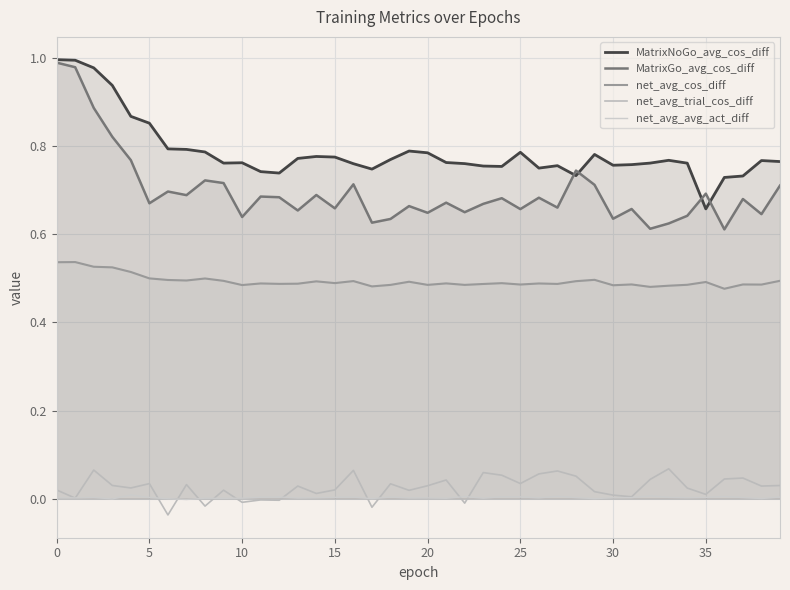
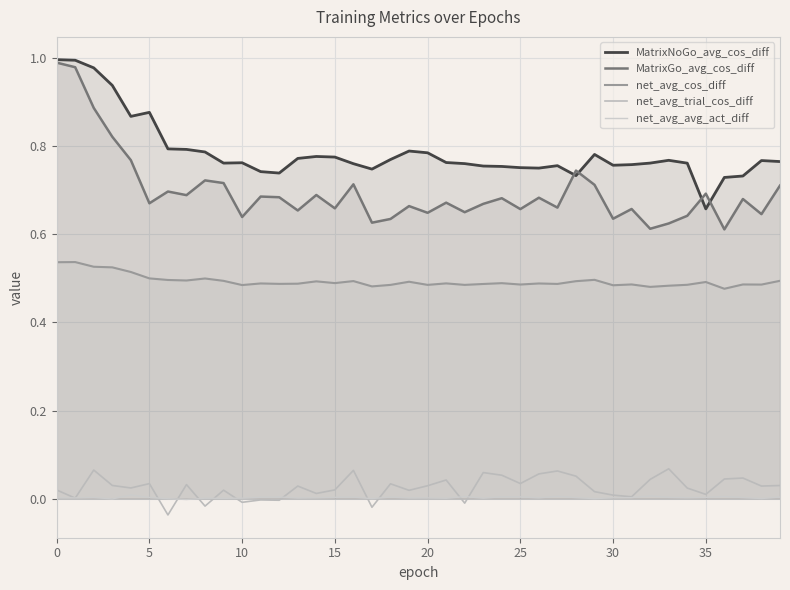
MatrixNoGo_avg_cos_diff, 5: 0.85 -> 0.88
MatrixNoGo_avg_cos_diff, 25: 0.79 -> 0.75
